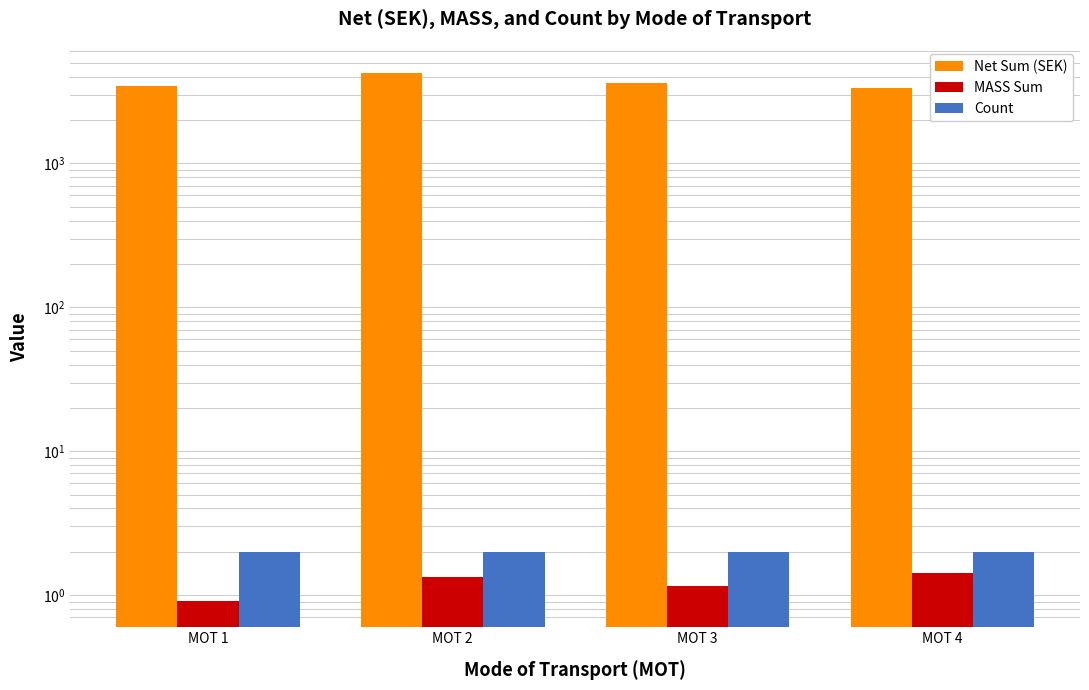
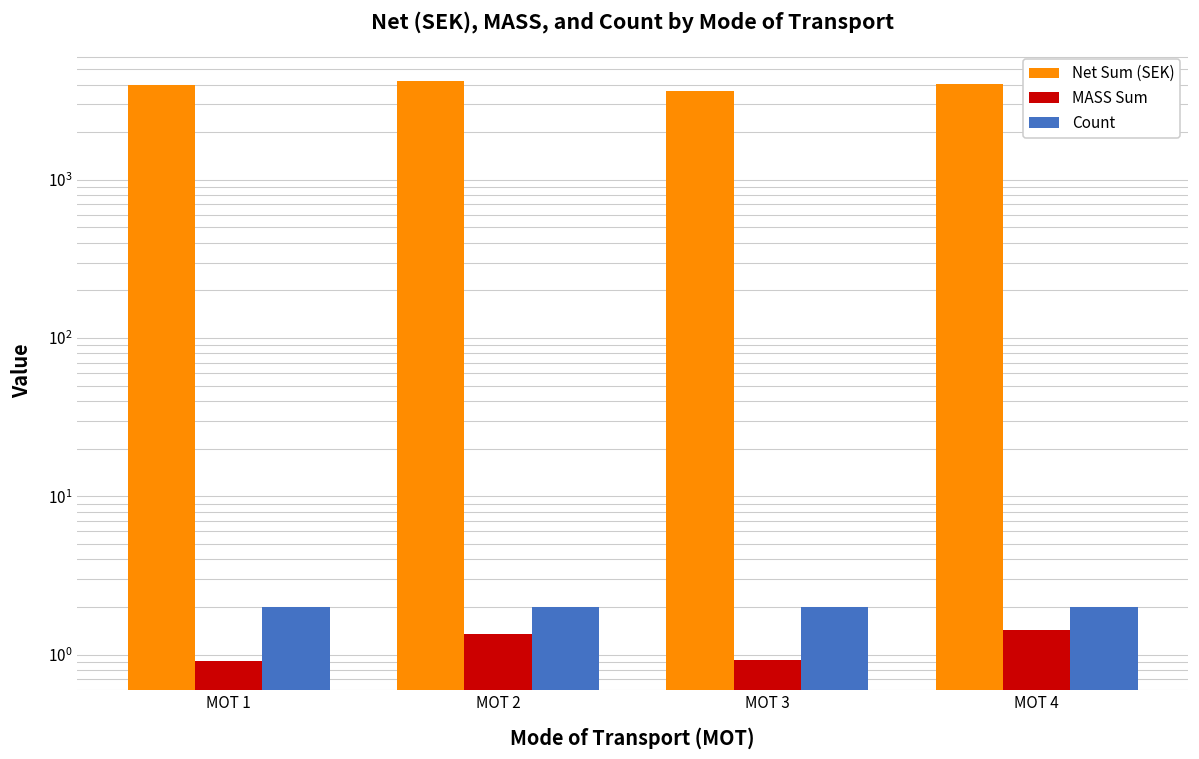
Net Sum (SEK), MOT 1: 3400 -> 4000
MASS Sum, MOT 3: 1.2 -> 0.9
Net Sum (SEK), MOT 4: 3400 -> 4000
